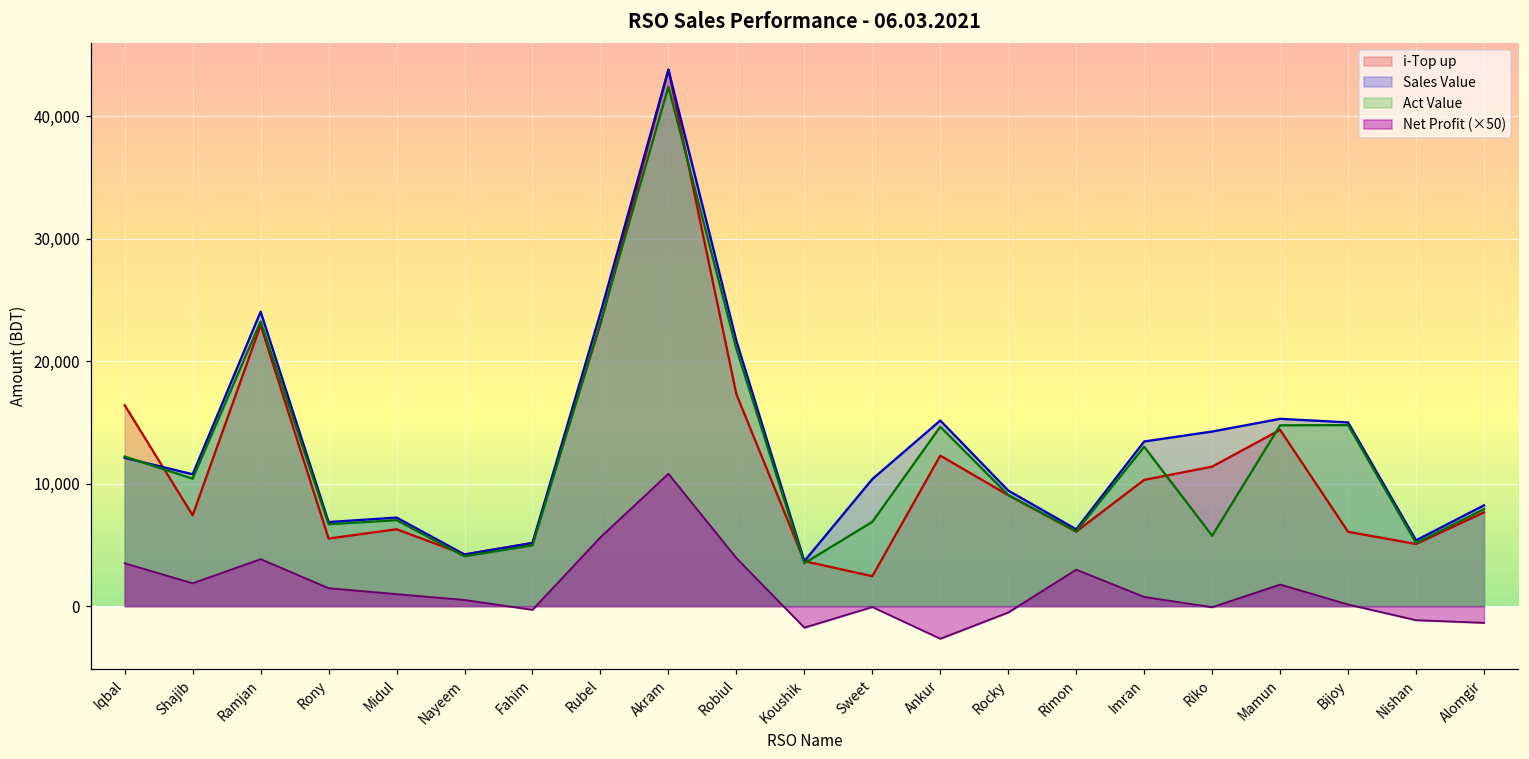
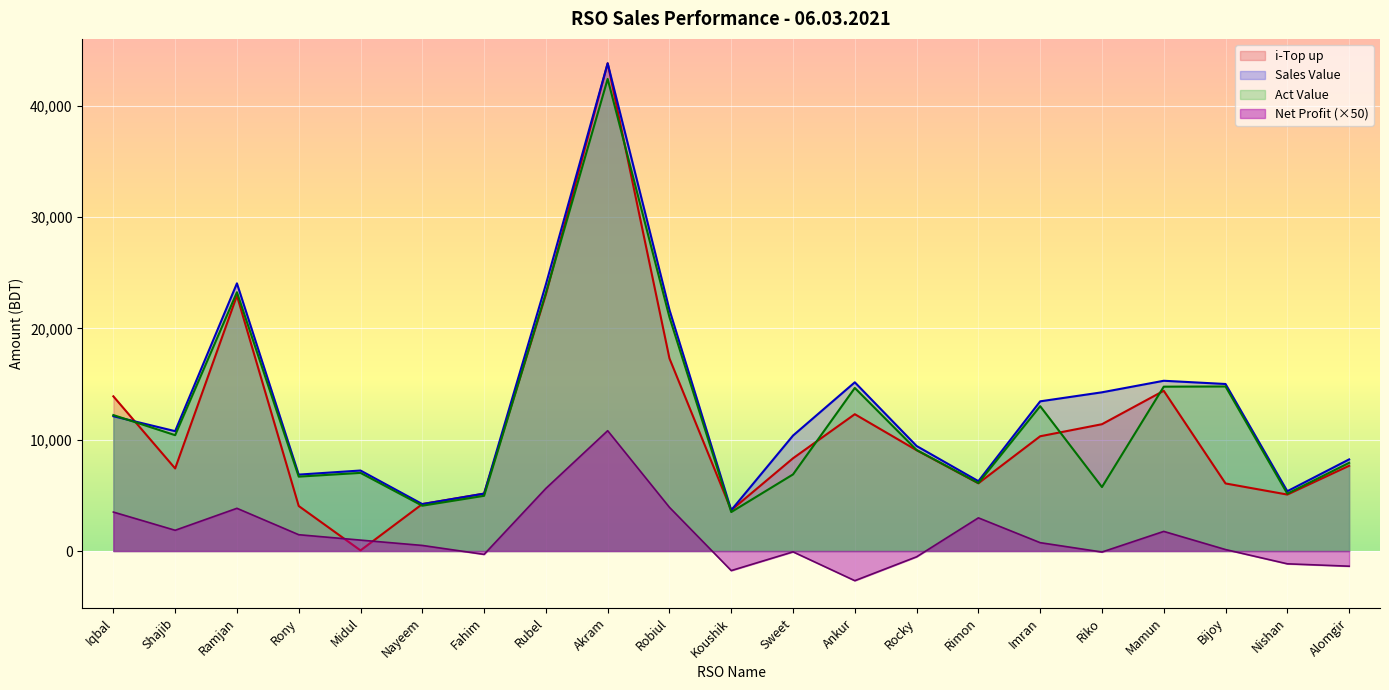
i-Top up, Iqbal: 16,400 -> 13,900
i-Top up, Rony: 5,500 -> 4,000
i-Top up, Midul: 6,300 -> 100
i-Top up, Sweet: 2,400 -> 8,300
